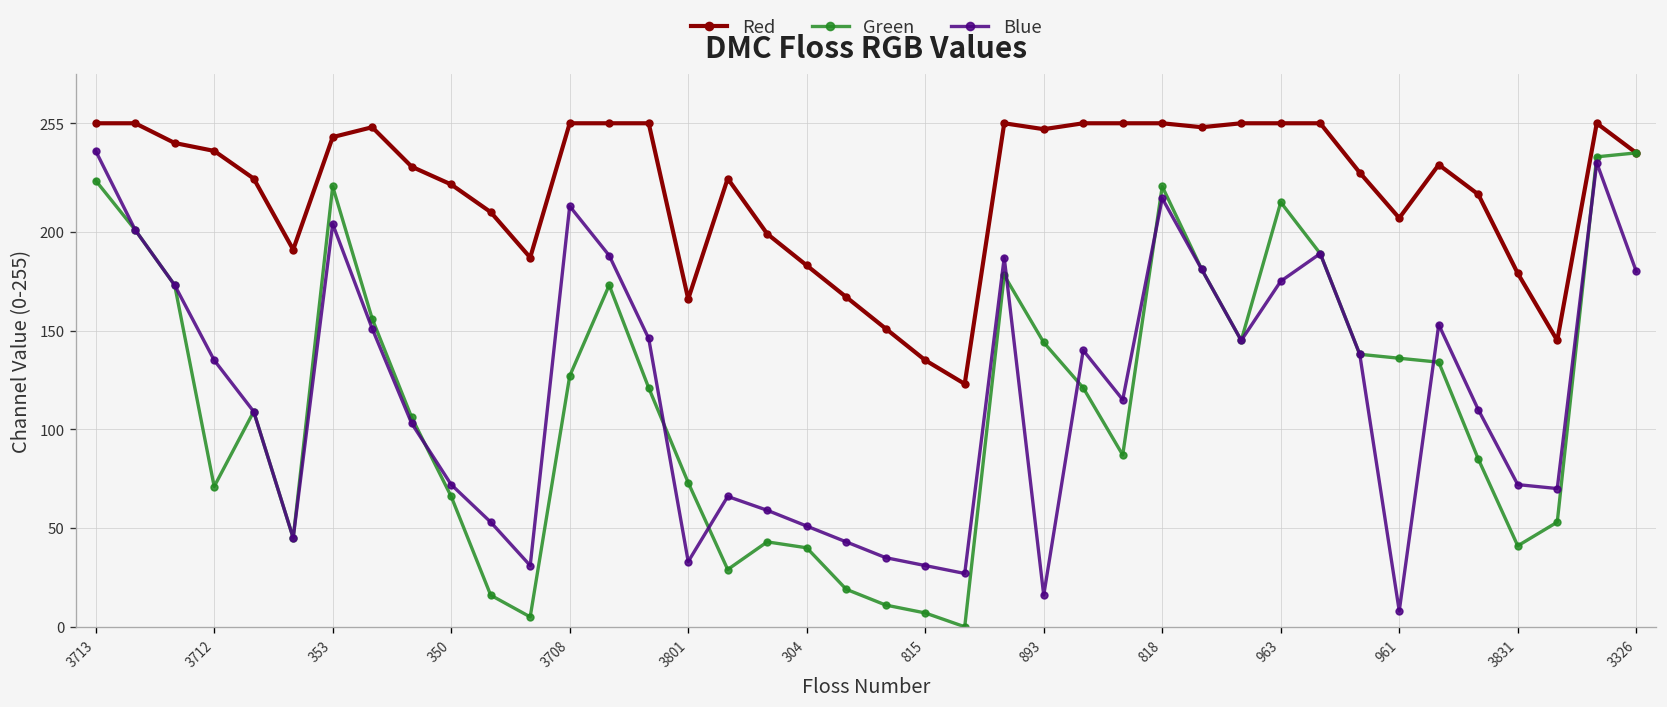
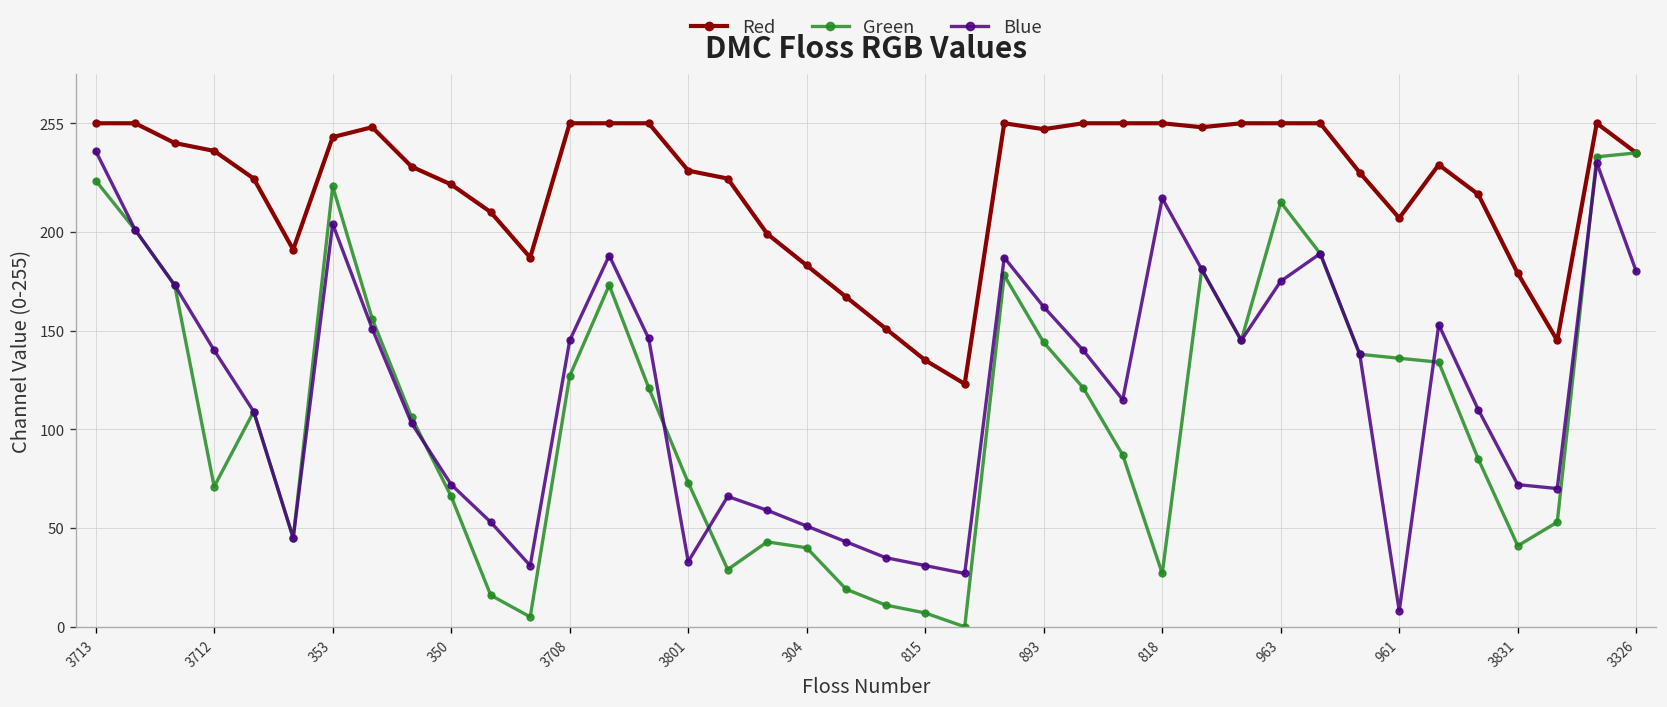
Blue, 3712: 135 -> 140
Blue, 3708: 213 -> 145
Red, 3801: 166 -> 231
Blue, 893: 16 -> 162
Green, 818: 223 -> 27
